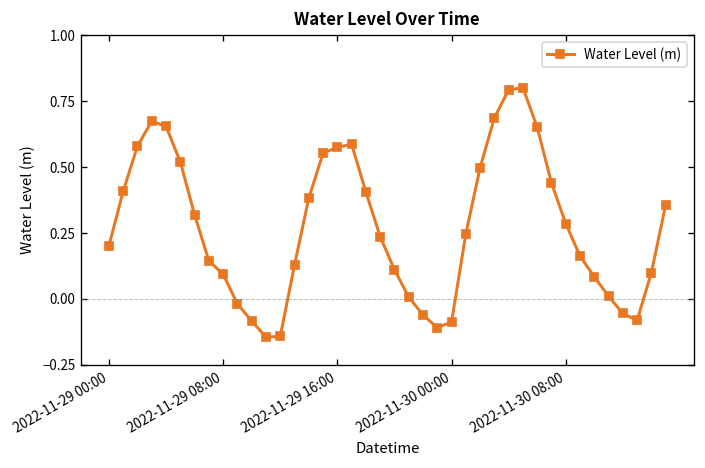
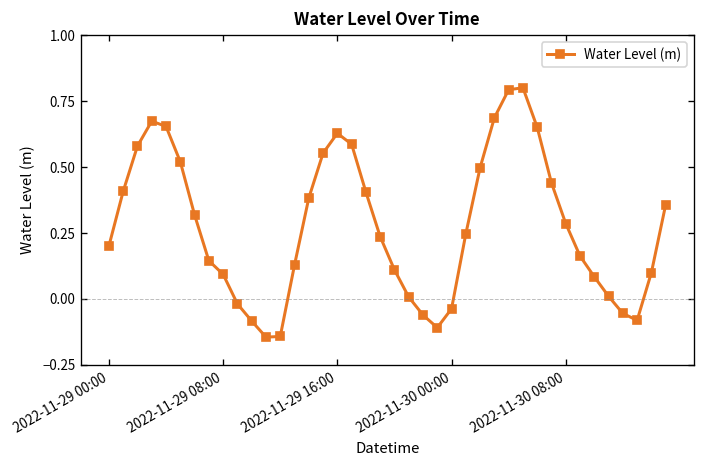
2022-11-29 16:00: 0.58 -> 0.63
2022-11-30 00:00: -0.09 -> -0.04
